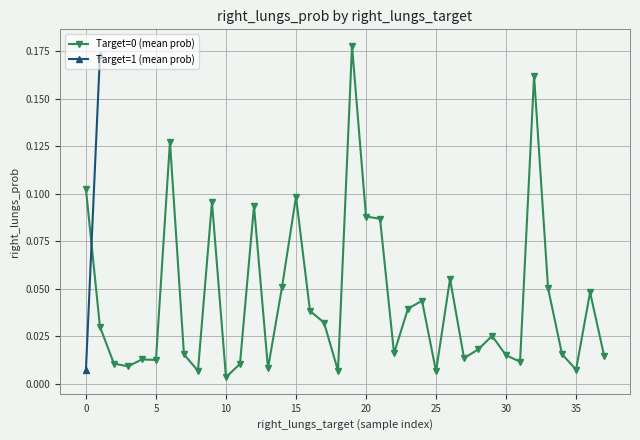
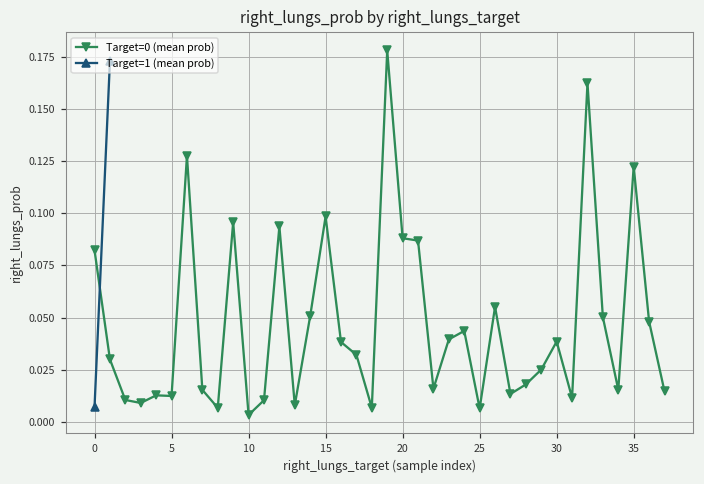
Target=0 (mean prob), 0: 0.102 -> 0.082
Target=0 (mean prob), 30: 0.015 -> 0.038
Target=0 (mean prob), 35: 0.007 -> 0.122
